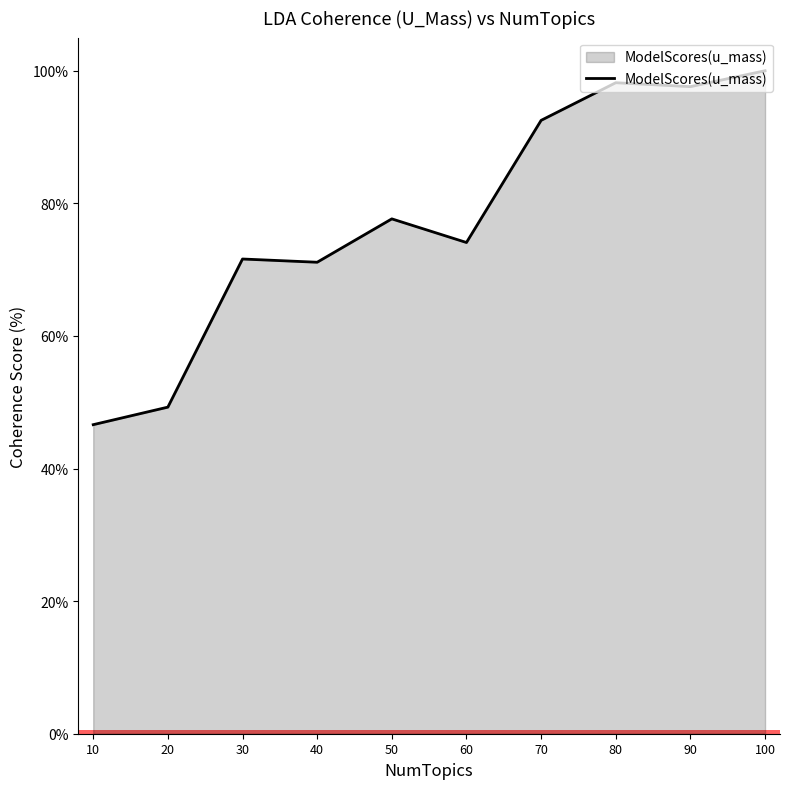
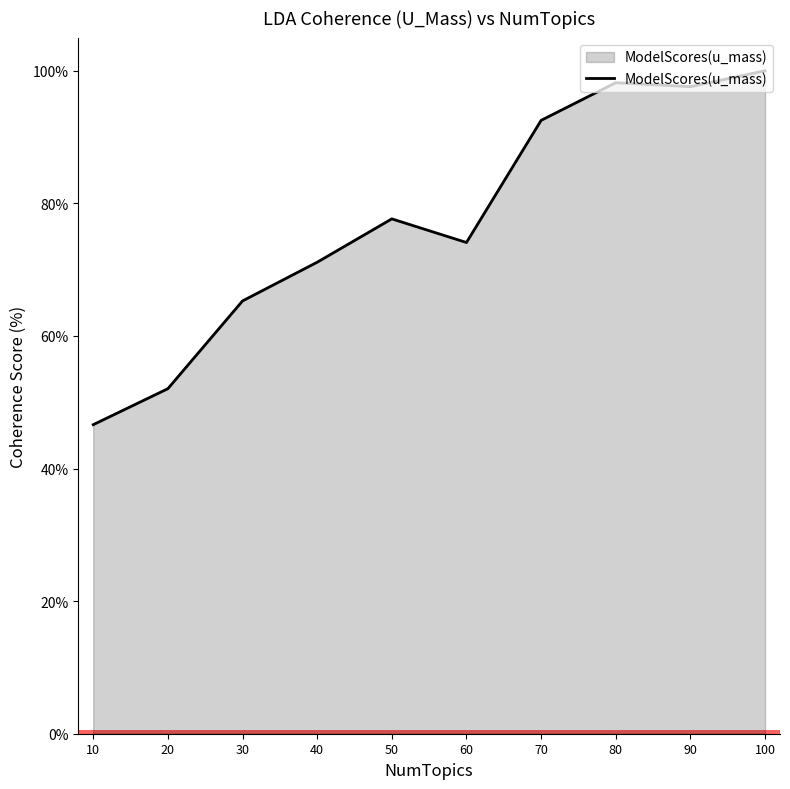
20: 49% -> 52%
30: 72% -> 65%
